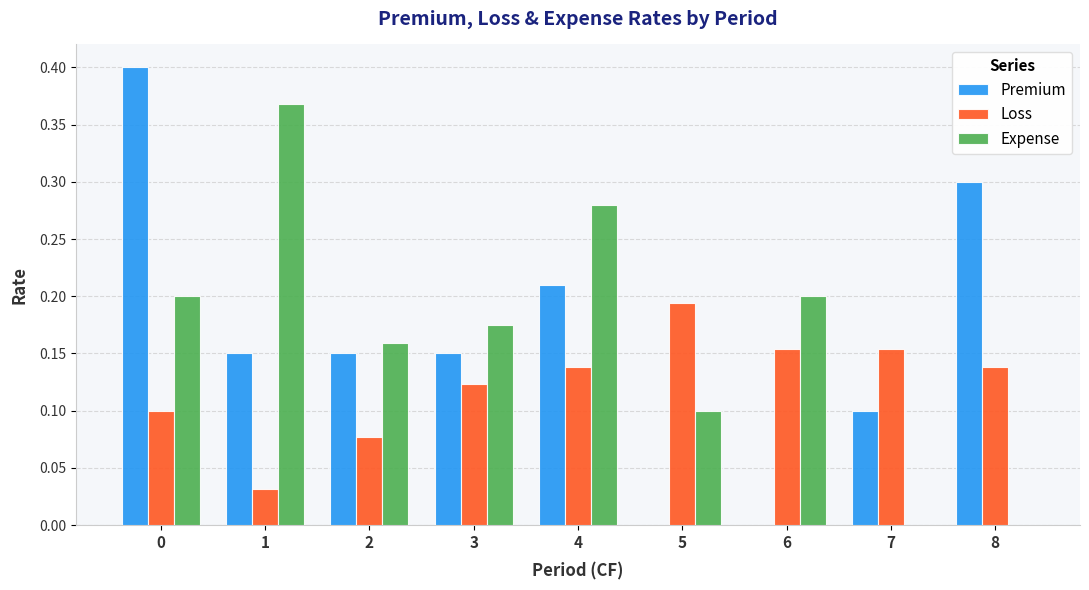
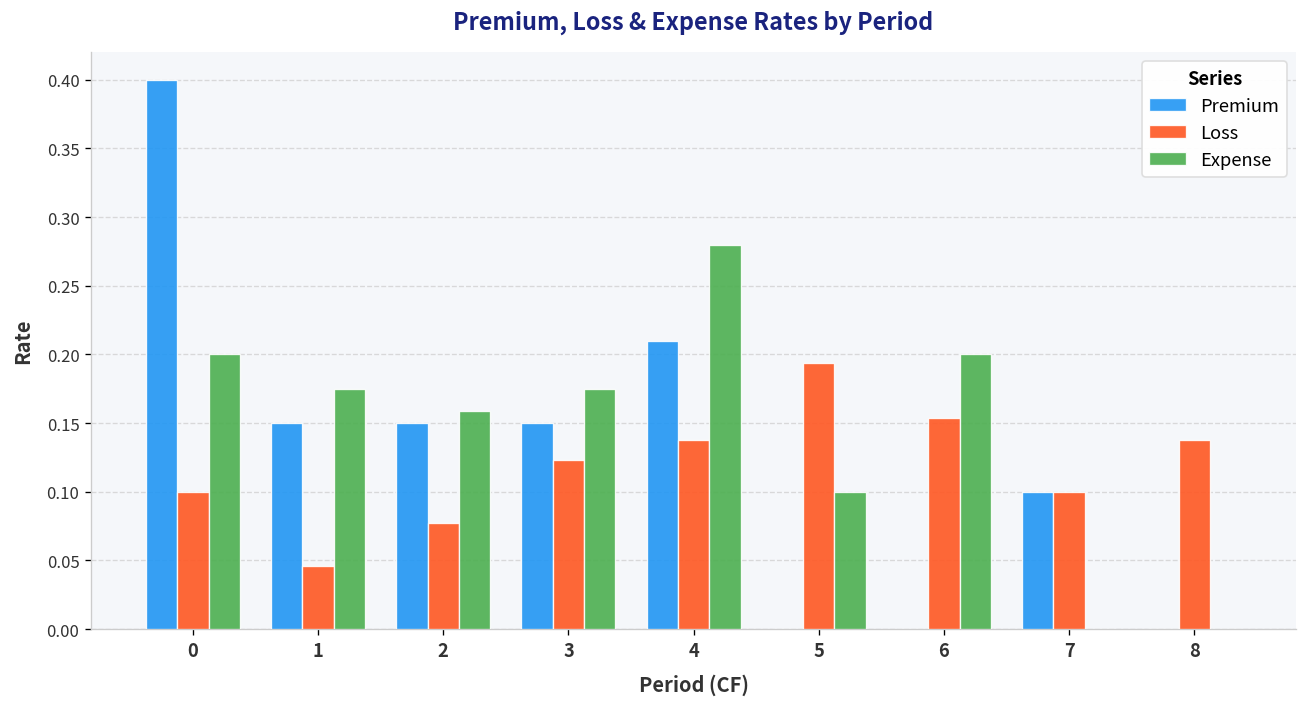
Loss, 1: 0.032 -> 0.046
Expense, 1: 0.368 -> 0.175
Loss, 7: 0.154 -> 0.100
Premium, 8: 0.3 -> 0.0
